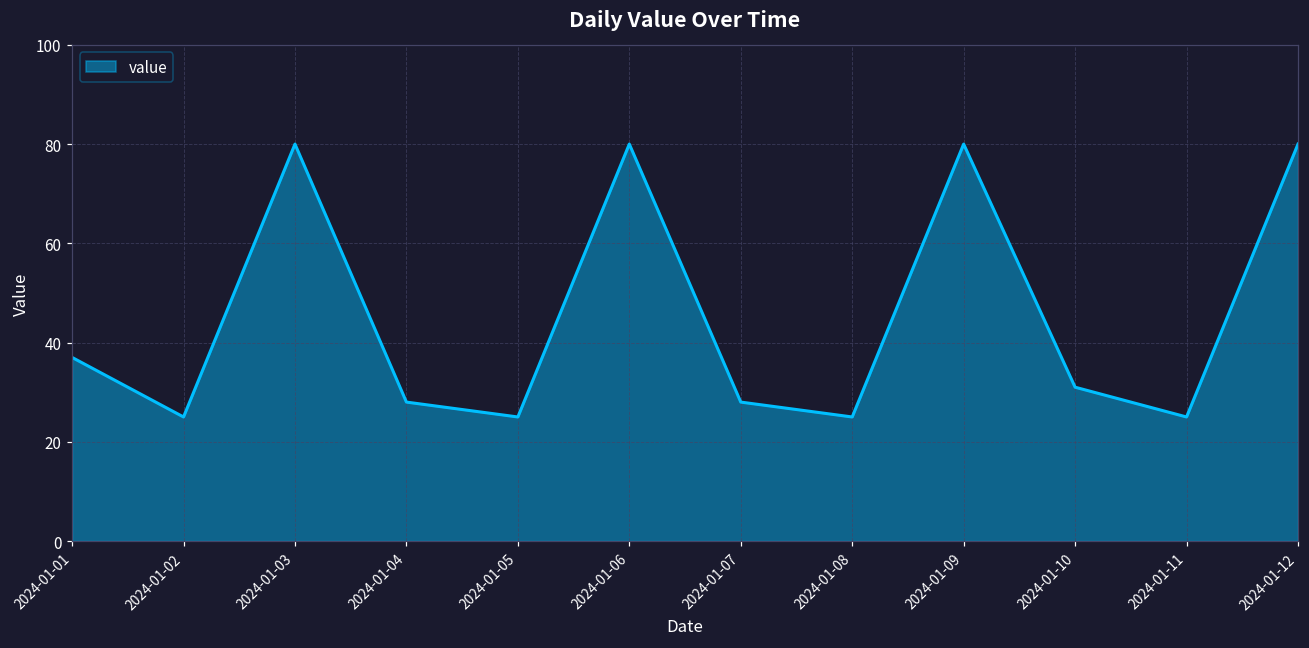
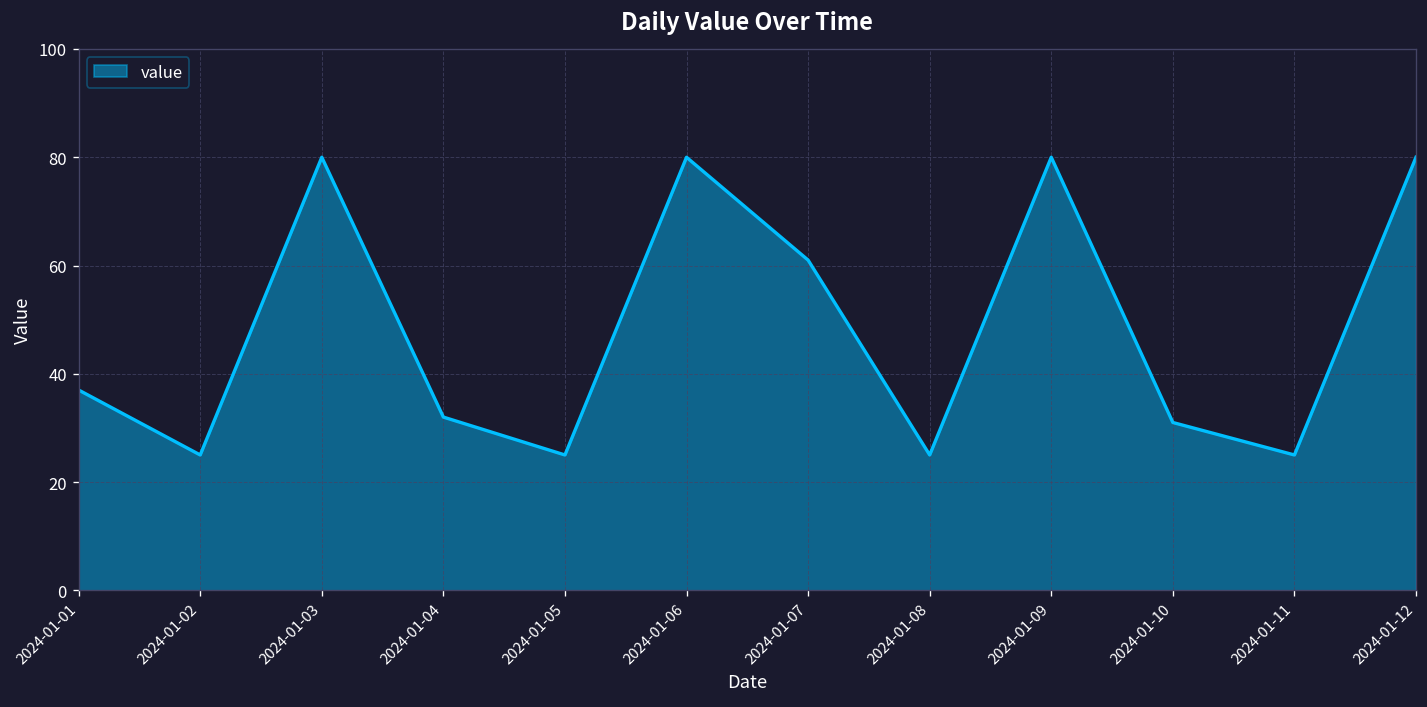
2024-01-04: 28 -> 32
2024-01-07: 28 -> 61
